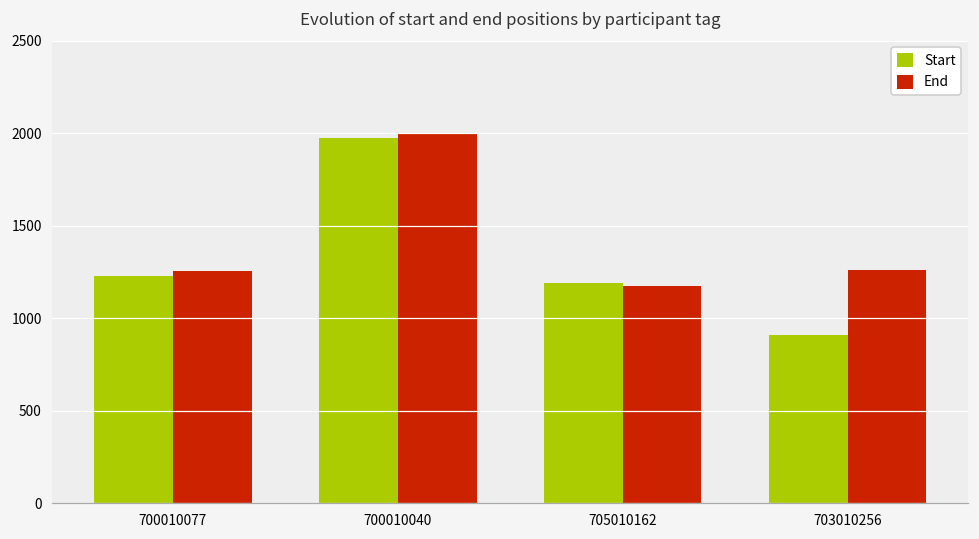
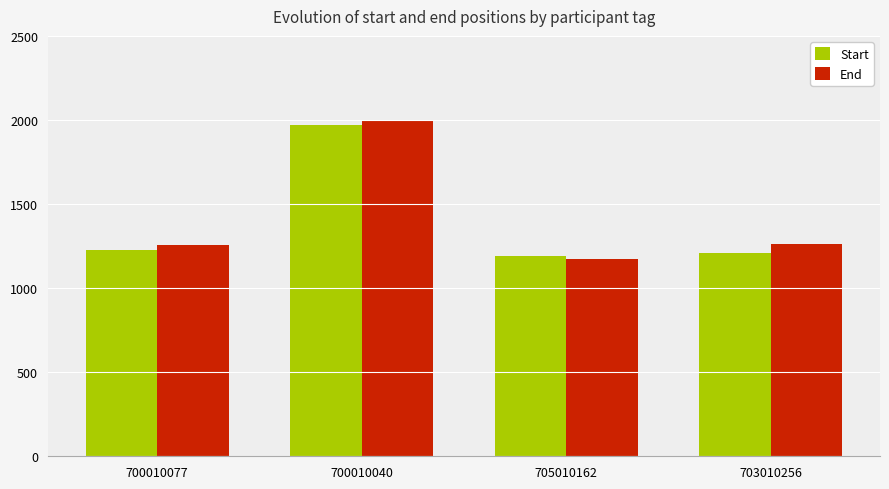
Start, 703010256: 910 -> 1210
